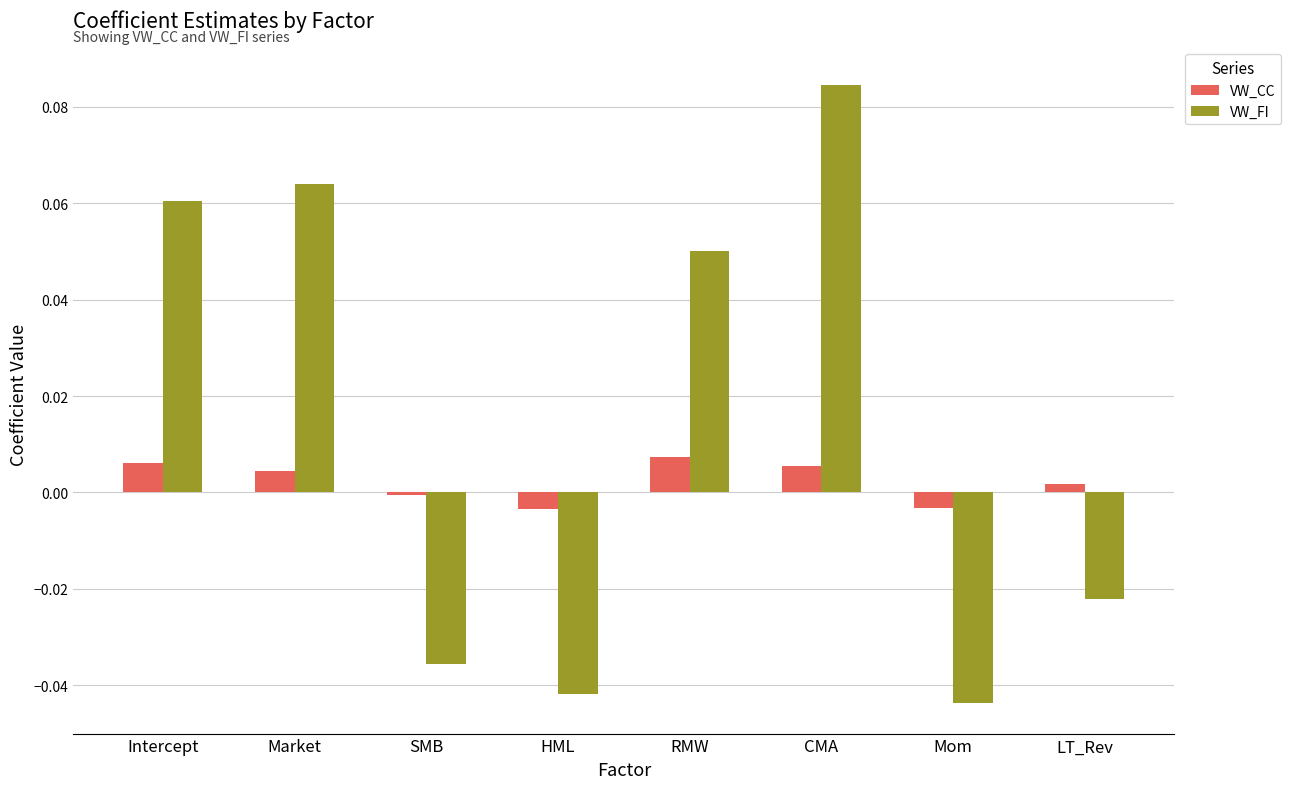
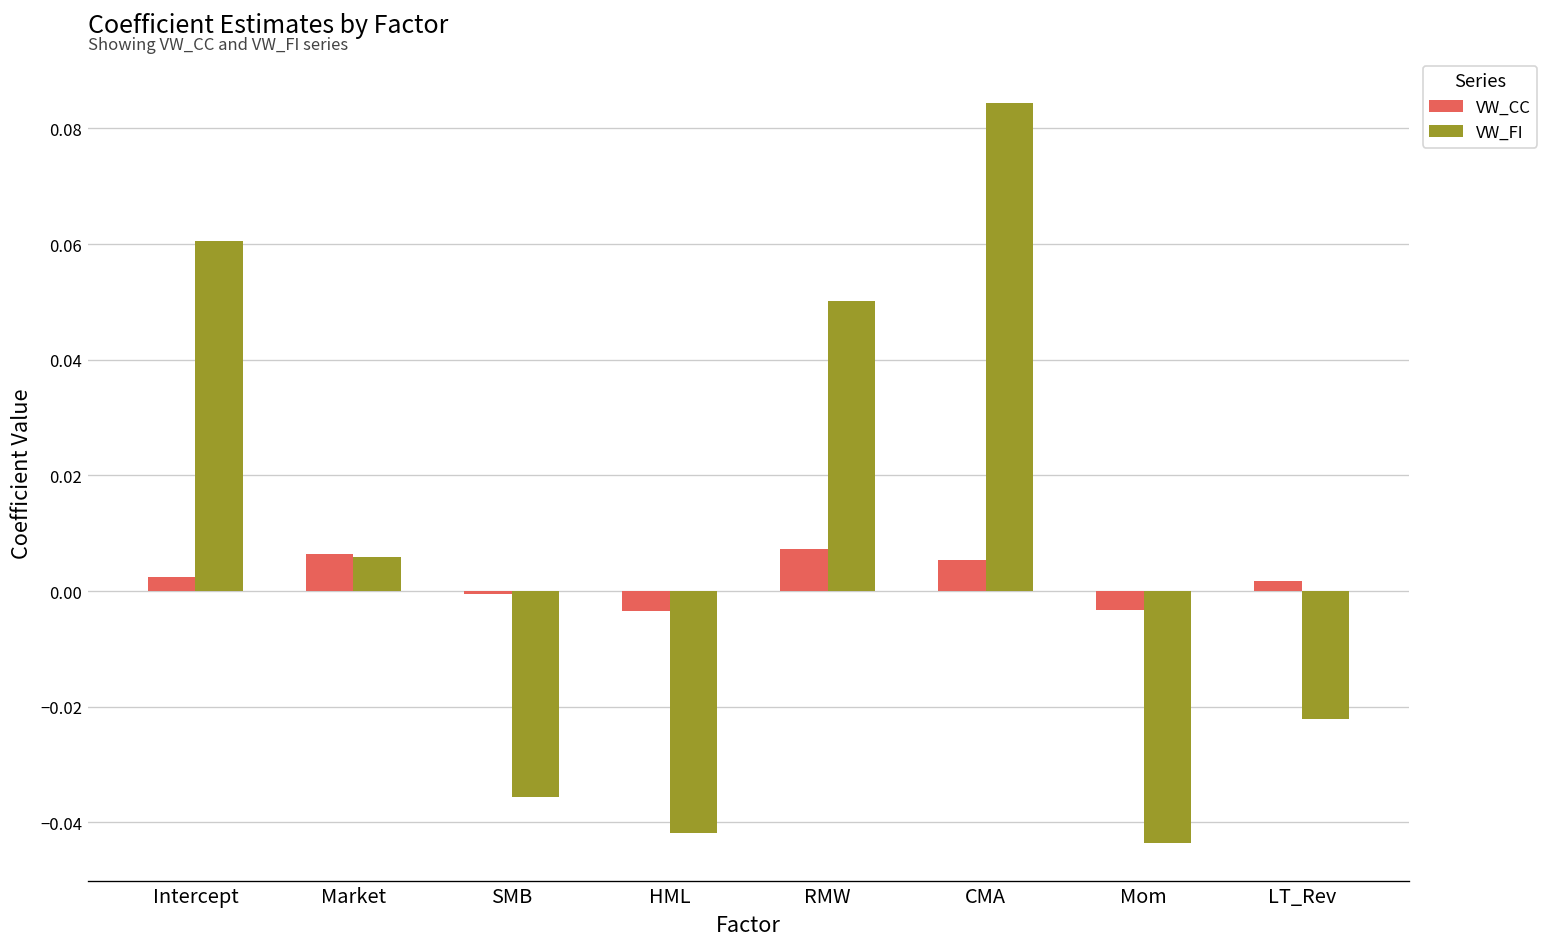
VW_CC, Intercept: 0.006 -> 0.002
VW_CC, Market: 0.004 -> 0.006
VW_FI, Market: 0.064 -> 0.006
